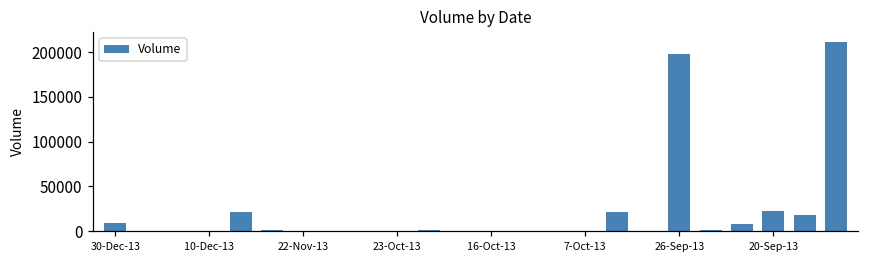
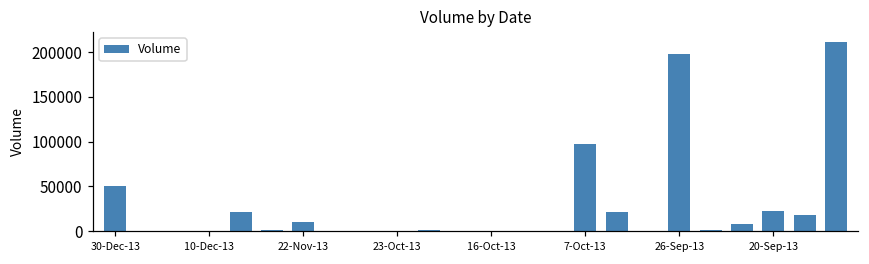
30-Dec-13: 10000 -> 50000
22-Nov-13: 0 -> 10000
7-Oct-13: 0 -> 100000
